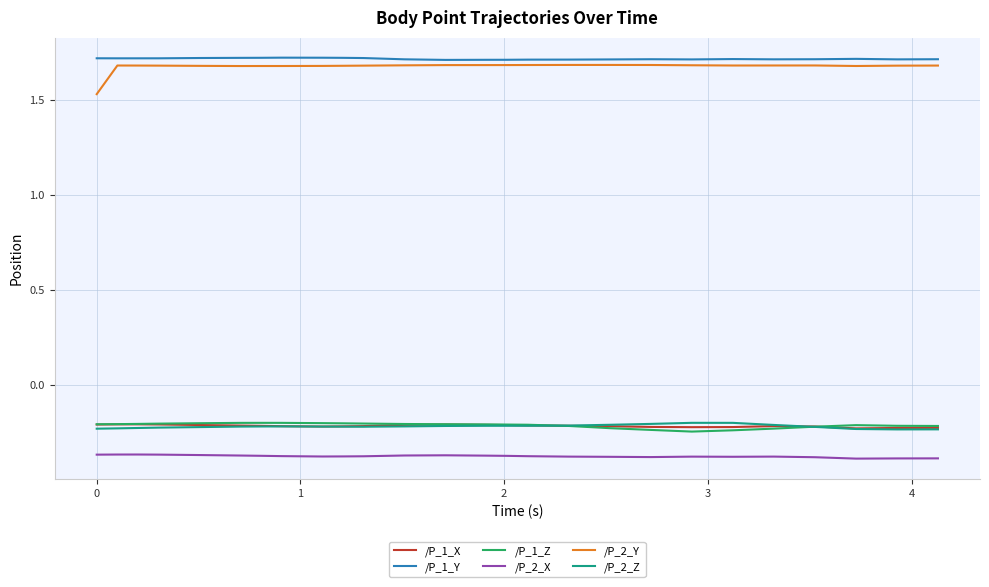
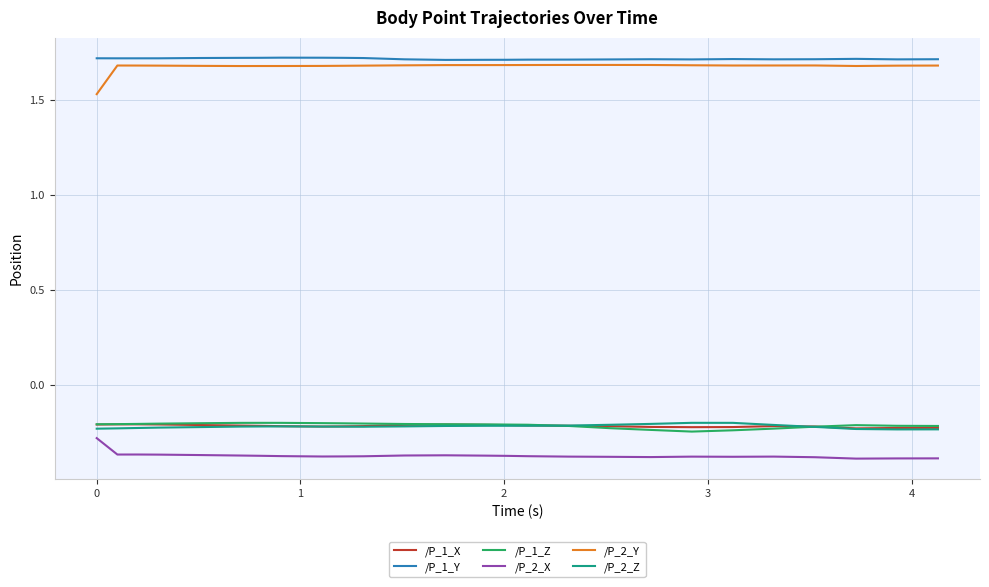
/P_2_X, 0: -0.37 -> -0.28
